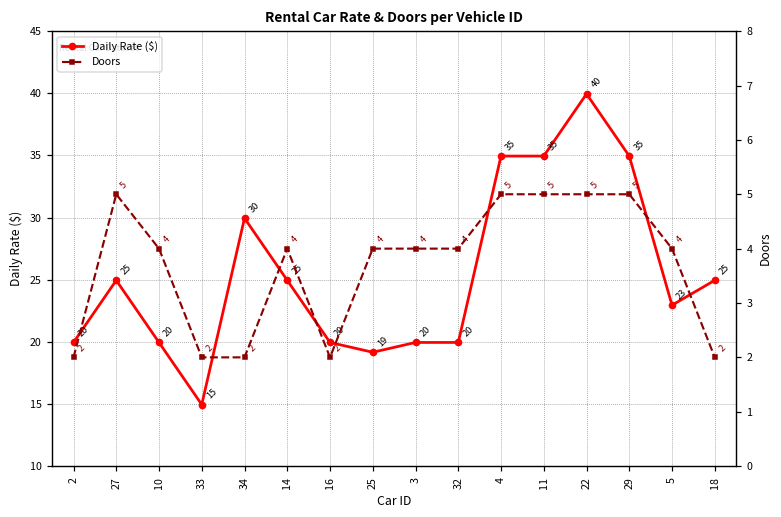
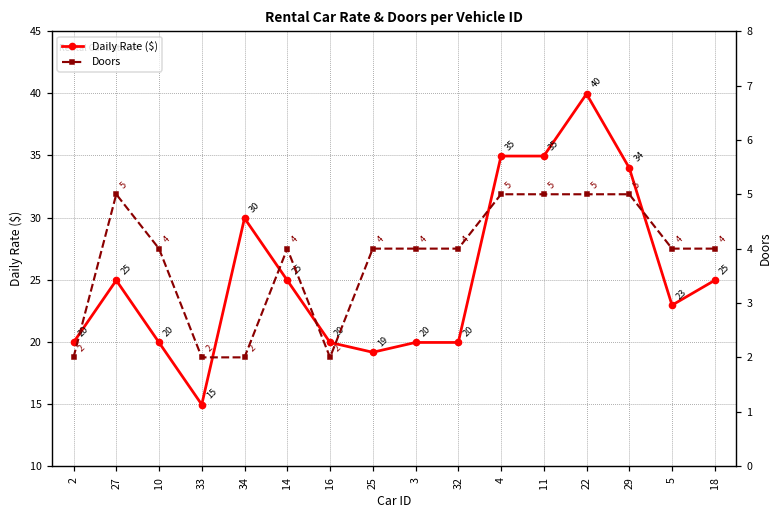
Daily Rate ($), 29: 35 -> 34
Doors, 18: 2 -> 4
